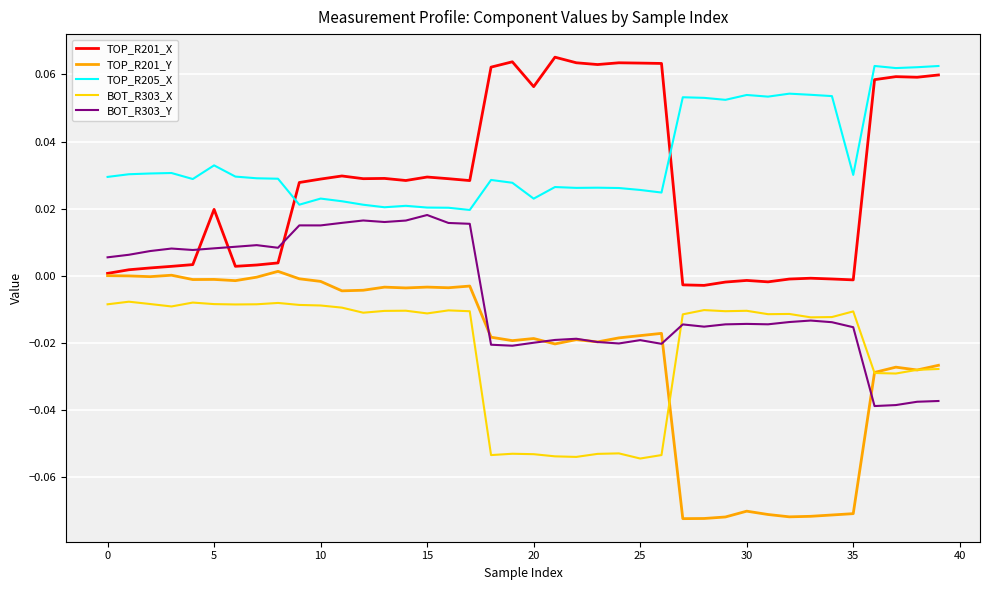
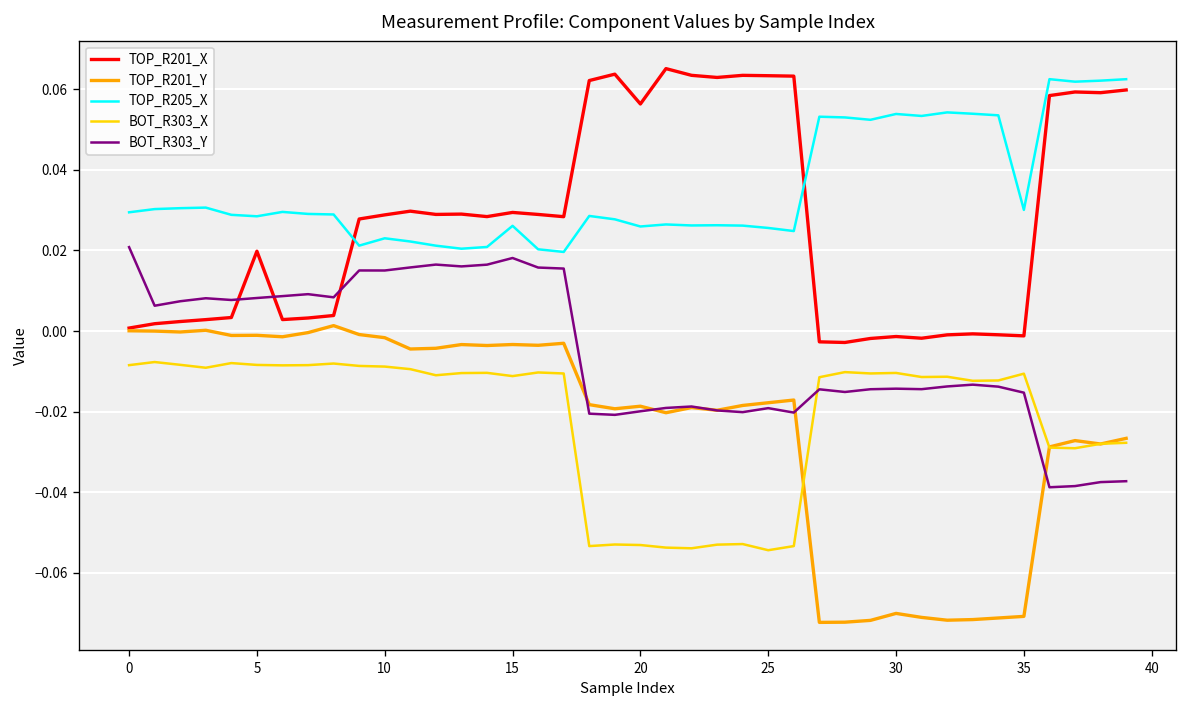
BOT_R303_Y, 0: 0.006 -> 0.021
TOP_R205_X, 5: 0.033 -> 0.028
TOP_R205_X, 15: 0.020 -> 0.026
TOP_R205_X, 20: 0.023 -> 0.026
